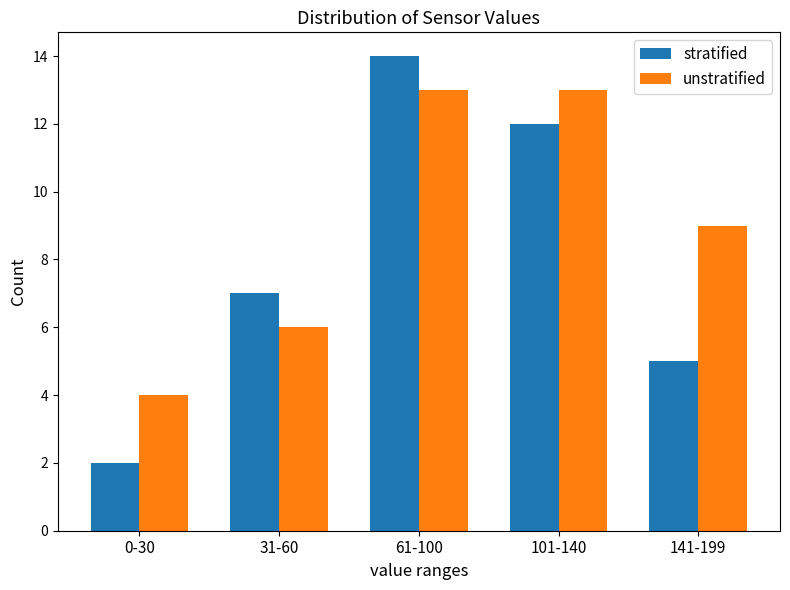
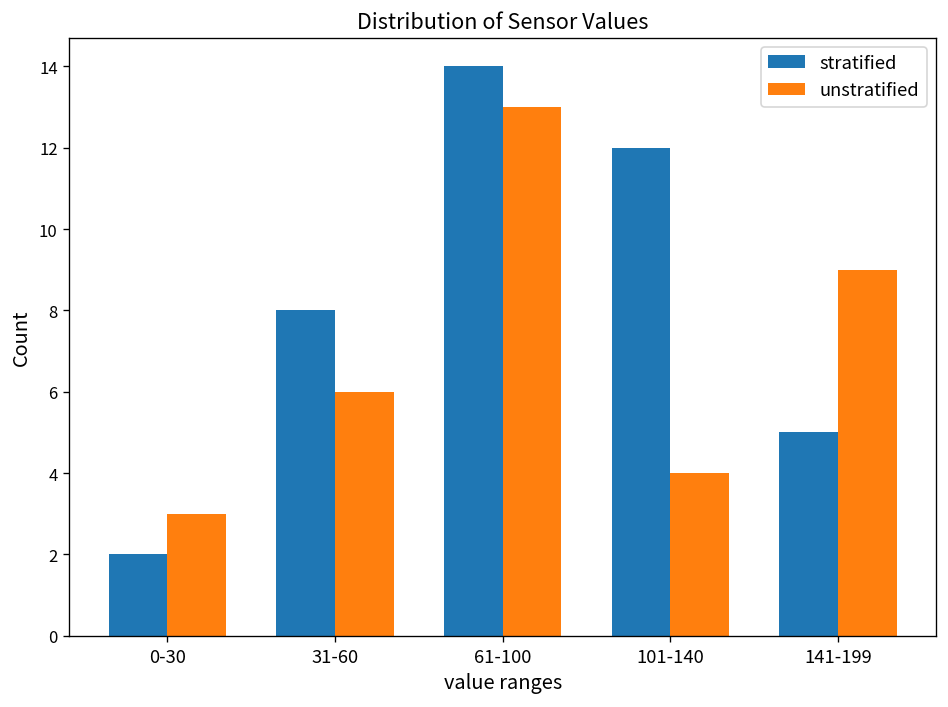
unstratified, 0-30: 4 -> 3
stratified, 31-60: 7 -> 8
unstratified, 101-140: 13 -> 4
